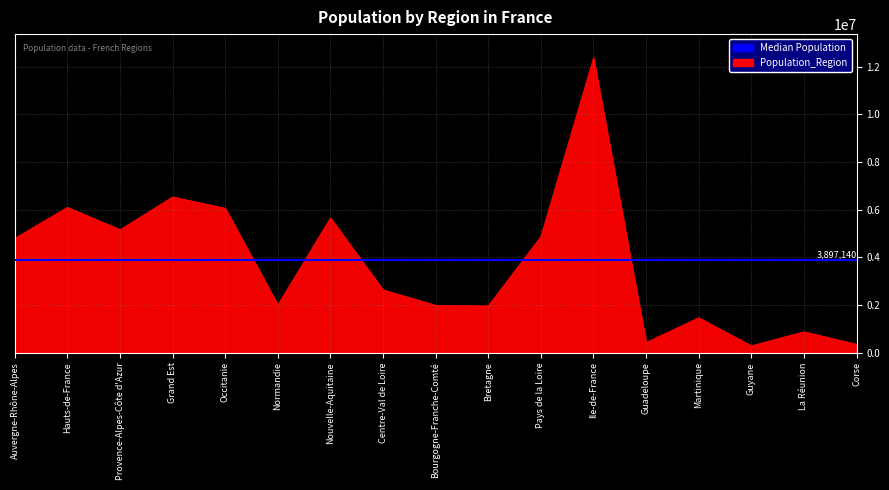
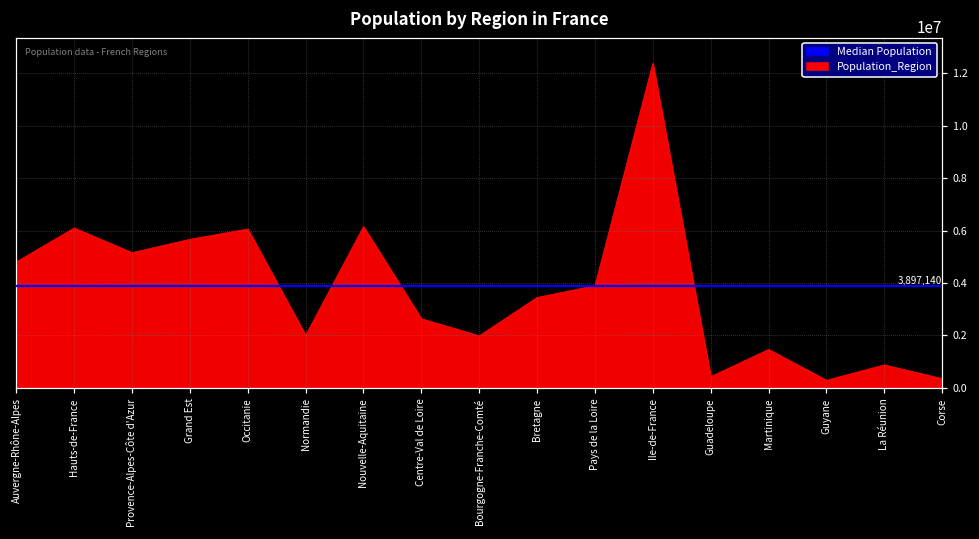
Grand Est: 6500000 -> 5700000
Nouvelle-Aquitaine: 5700000 -> 6100000
Bretagne: 2000000 -> 3400000
Pays de la Loire: 4900000 -> 3900000
